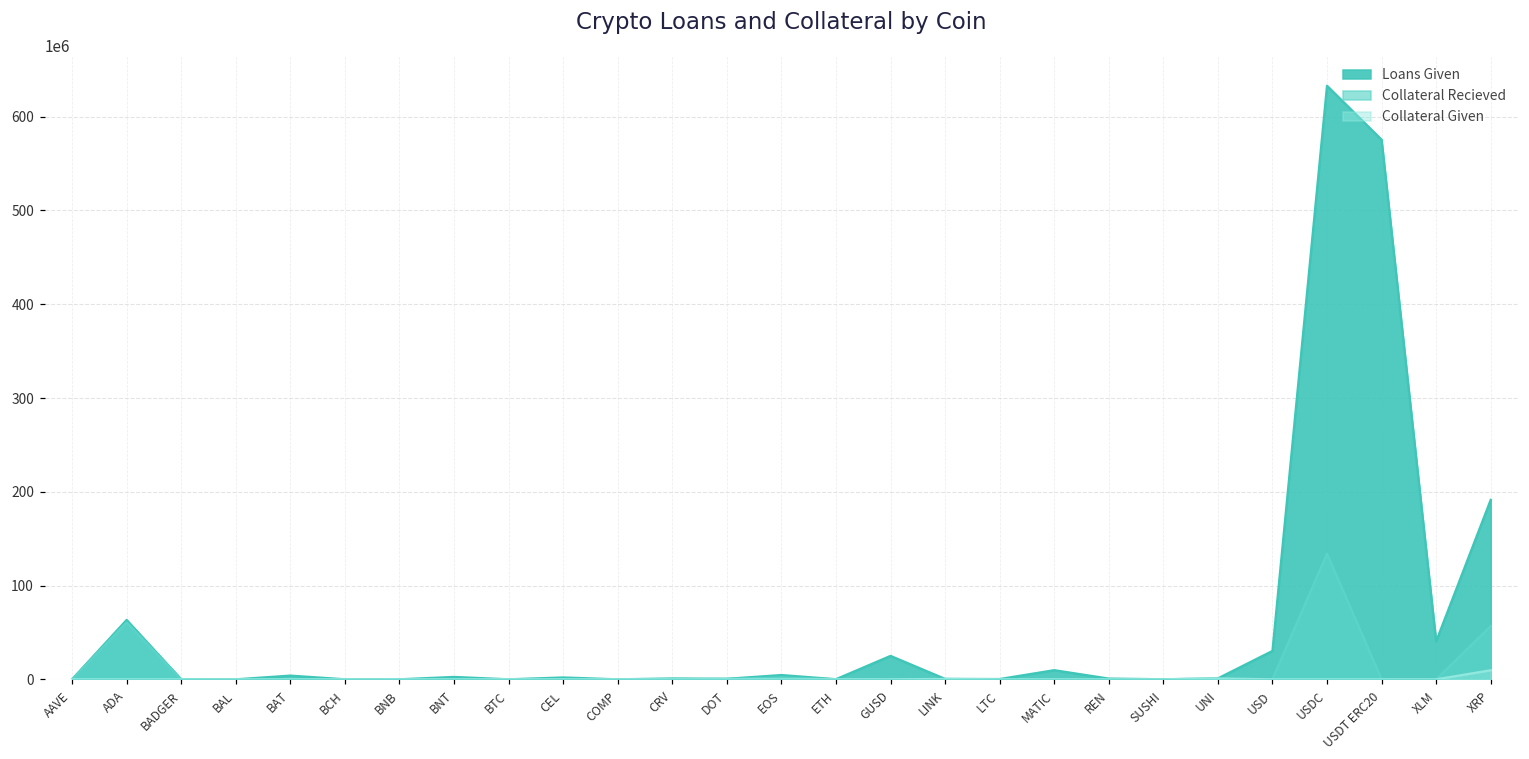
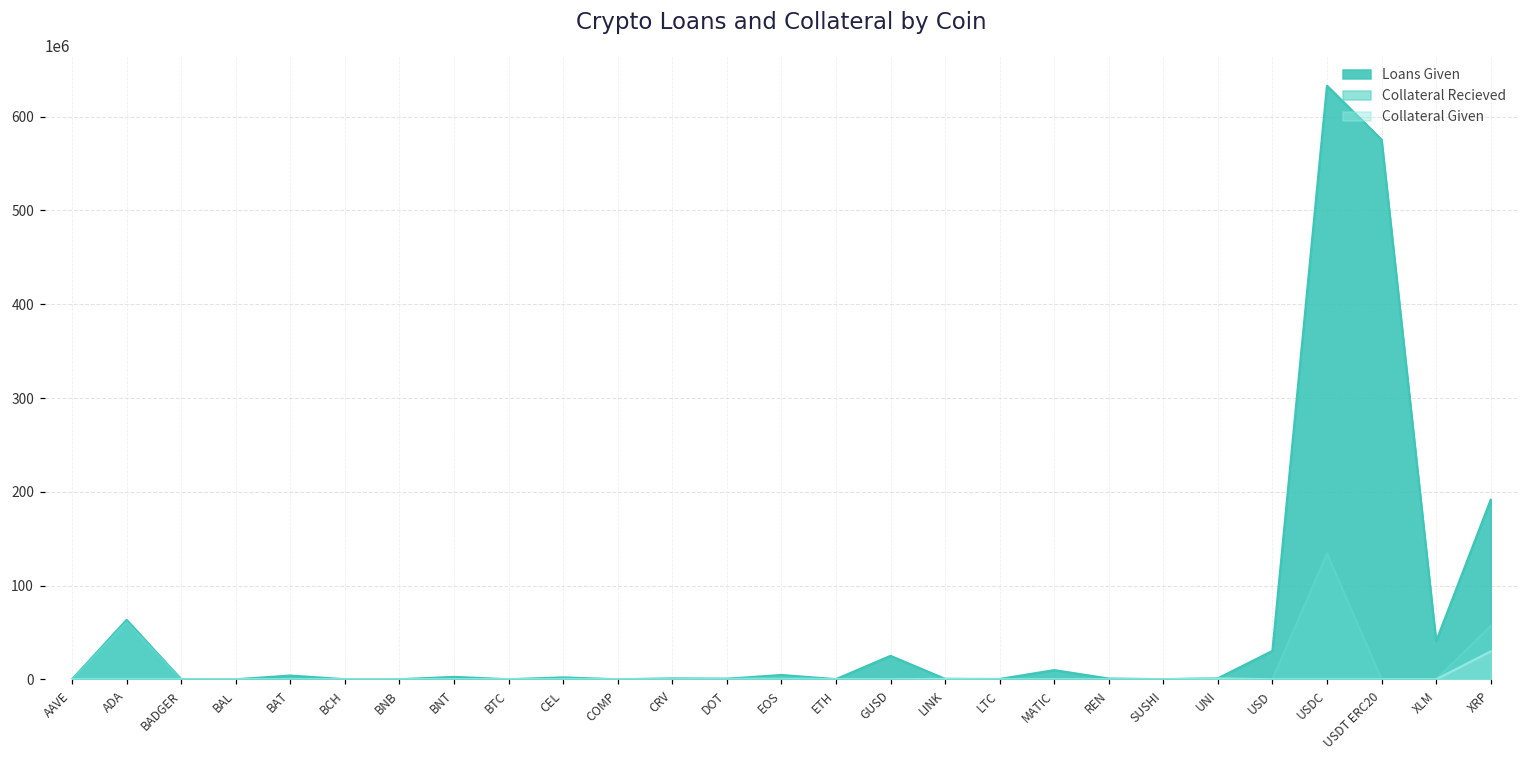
Collateral Given, XRP: 10000000 -> 30000000
